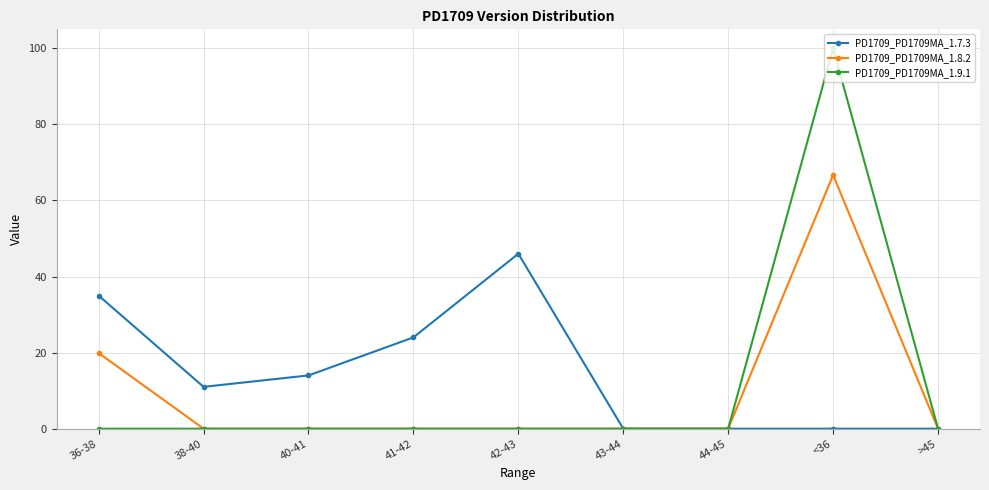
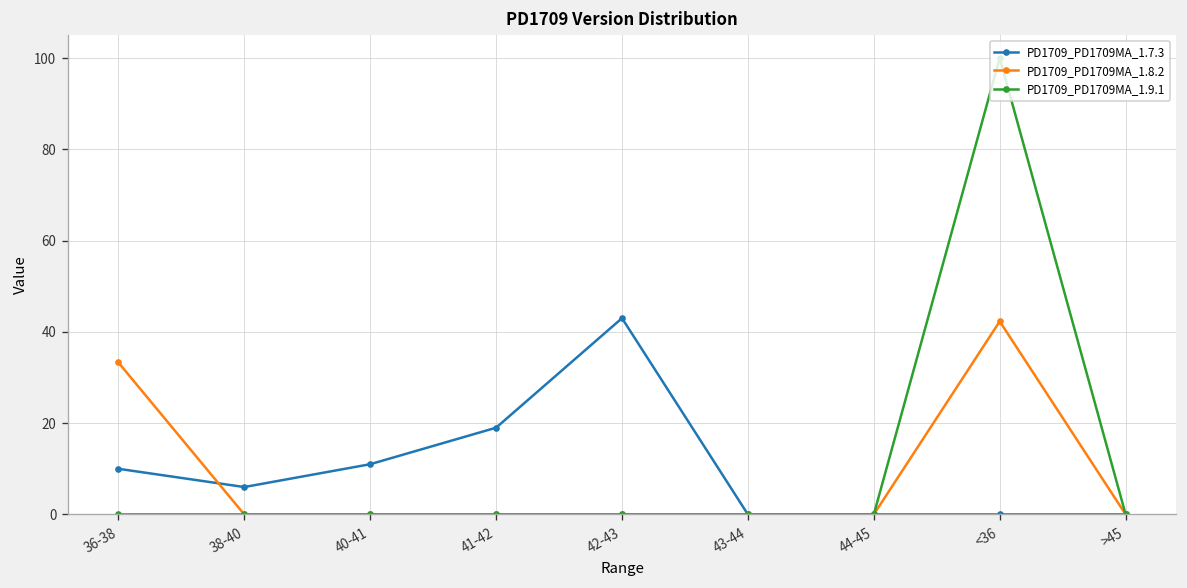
PD1709_PD1709MA_1.7.3, 36-38: 35 -> 10
PD1709_PD1709MA_1.8.2, 36-38: 20 -> 33
PD1709_PD1709MA_1.7.3, 38-40: 11 -> 6
PD1709_PD1709MA_1.7.3, 40-41: 14 -> 11
PD1709_PD1709MA_1.7.3, 41-42: 24 -> 19
PD1709_PD1709MA_1.7.3, 42-43: 46 -> 43
PD1709_PD1709MA_1.8.2, <36: 67 -> 42
